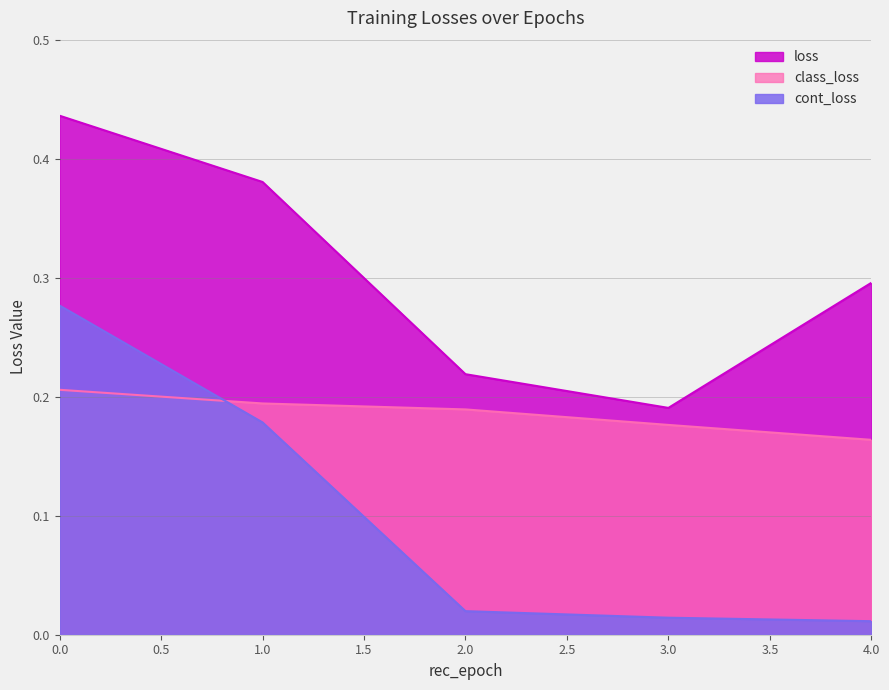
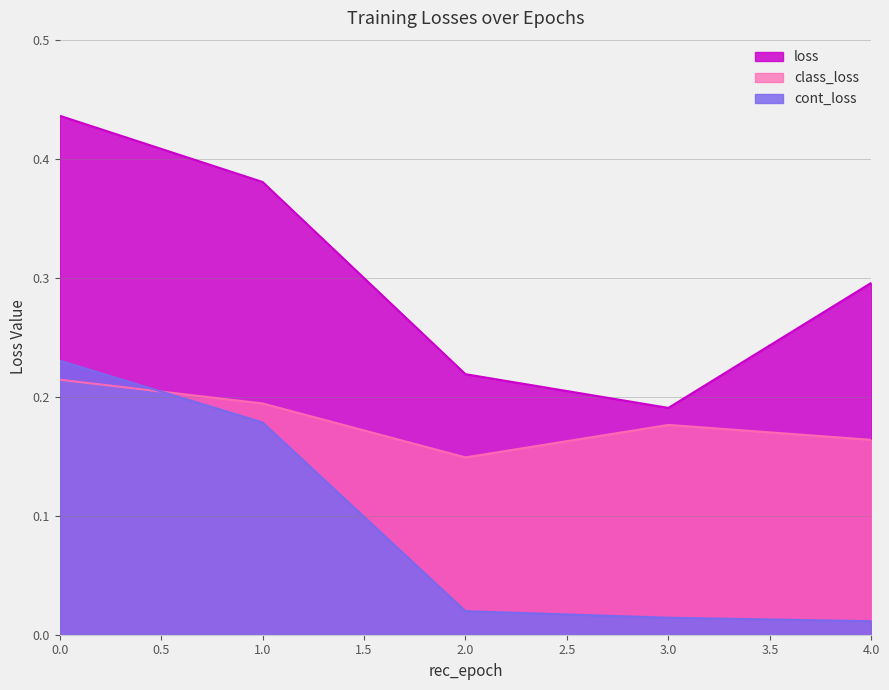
class_loss, 0.0: 0.206 -> 0.215
cont_loss, 0.0: 0.277 -> 0.231
class_loss, 2.0: 0.190 -> 0.149
